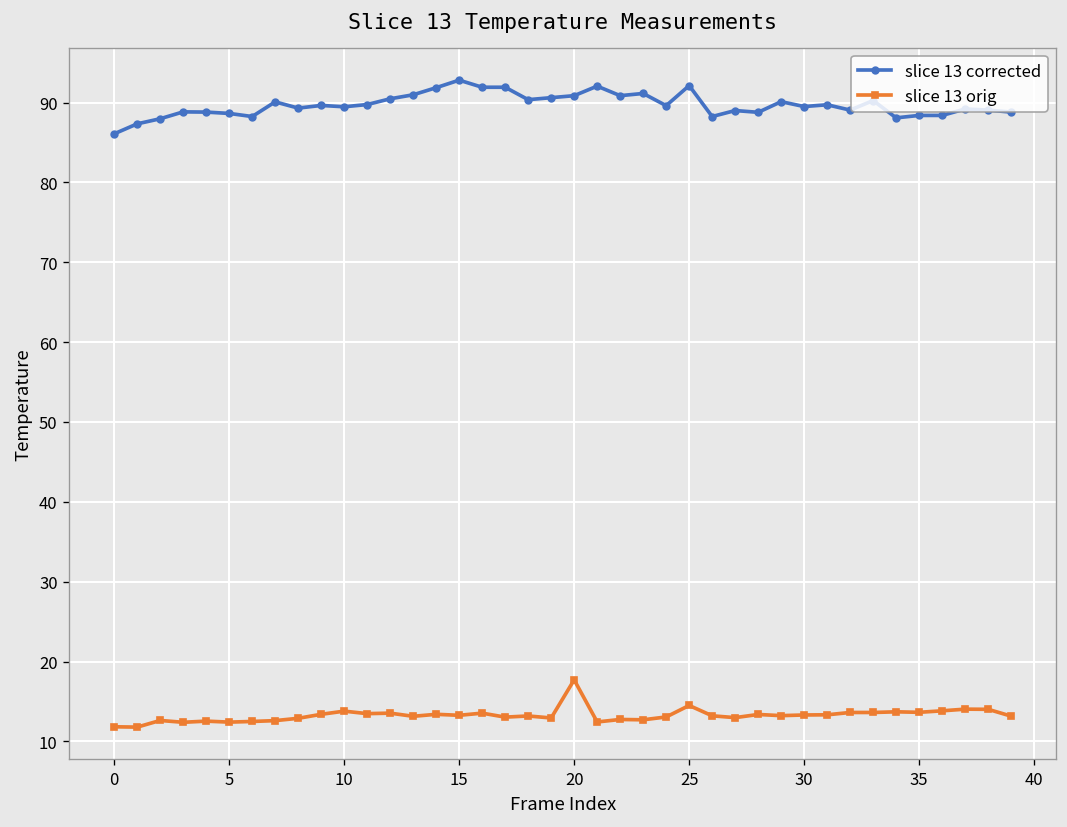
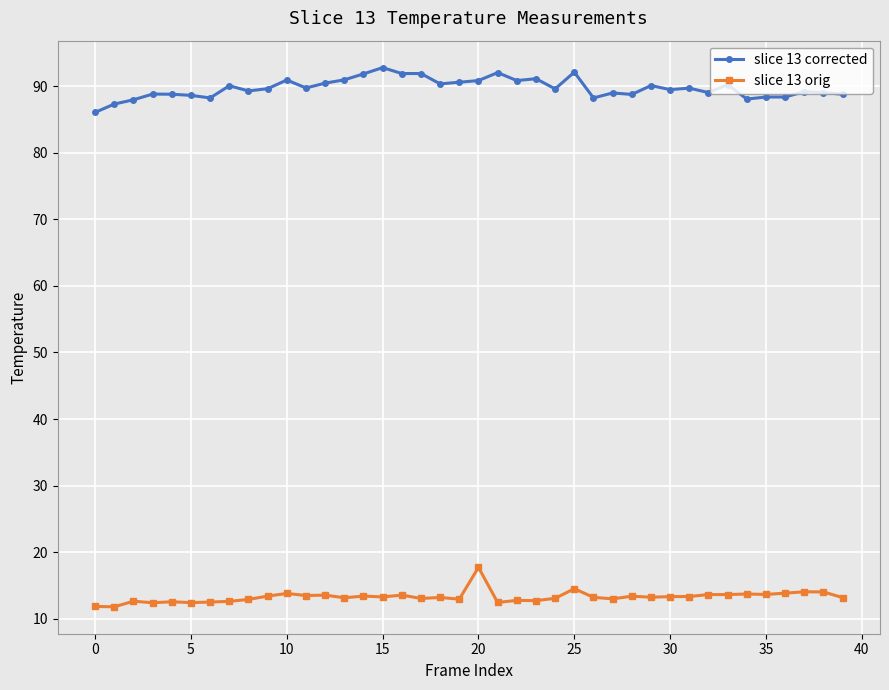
slice 13 corrected, 10: 89 -> 91
